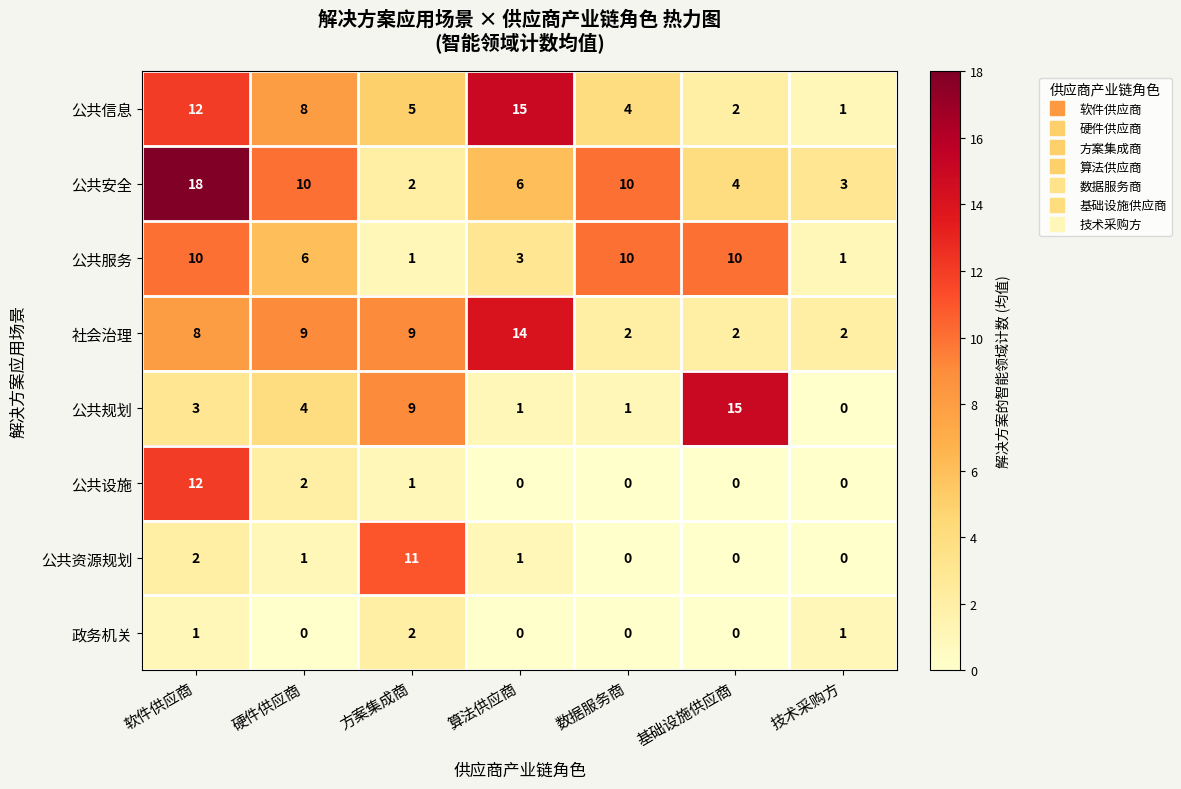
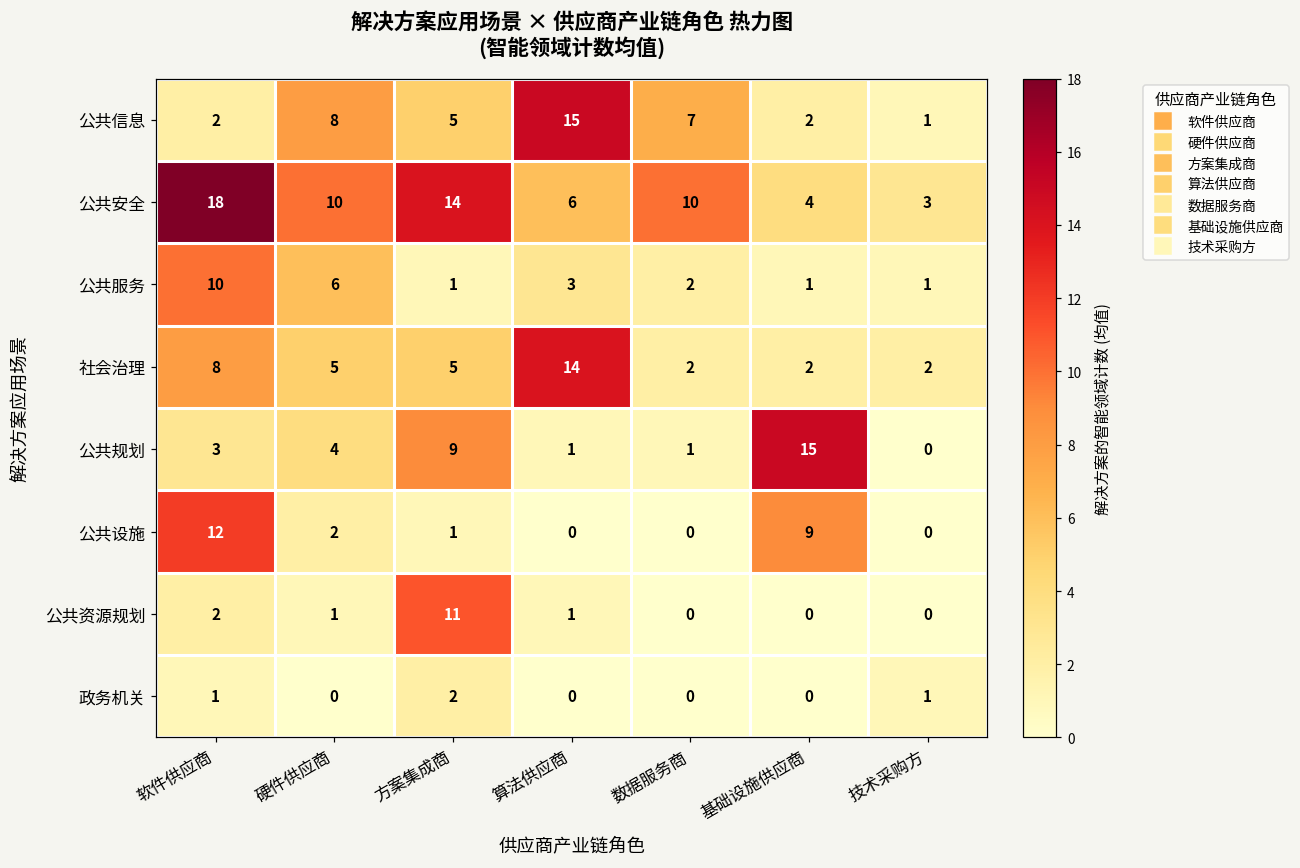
公共信息, 软件供应商: 12 -> 2
公共信息, 数据服务商: 4 -> 7
公共安全, 方案集成商: 2 -> 14
公共服务, 数据服务商: 10 -> 2
公共服务, 基础设施供应商: 10 -> 1
社会治理, 硬件供应商: 9 -> 5
社会治理, 方案集成商: 9 -> 5
公共设施, 基础设施供应商: 0 -> 9
